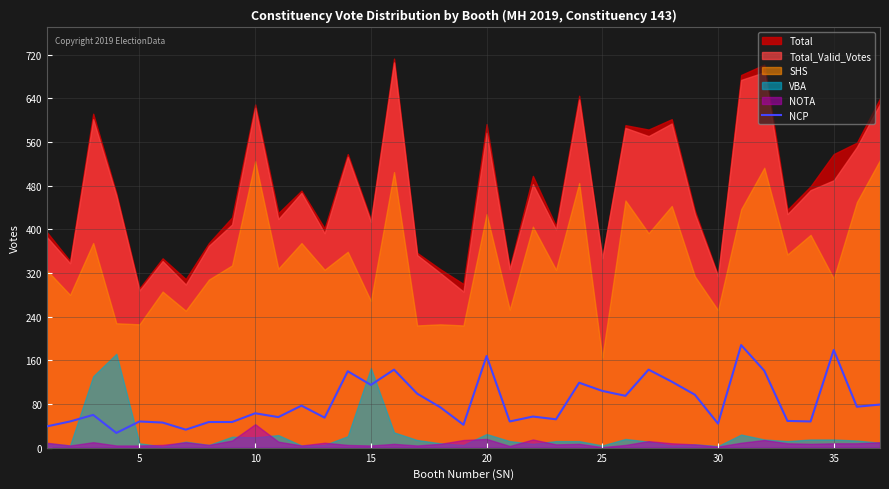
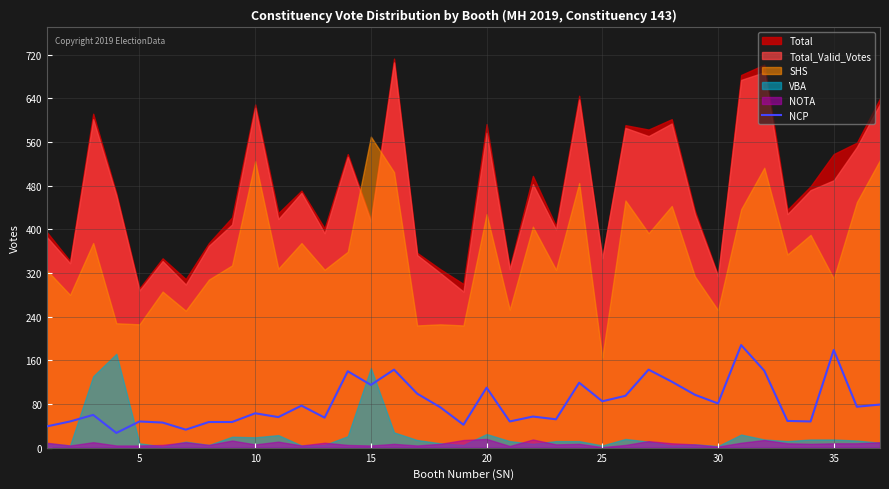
NOTA, 10: 40 -> 10
SHS, 15: 270 -> 570
NCP, 20: 170 -> 110
NCP, 25: 100 -> 90
NCP, 30: 40 -> 80
